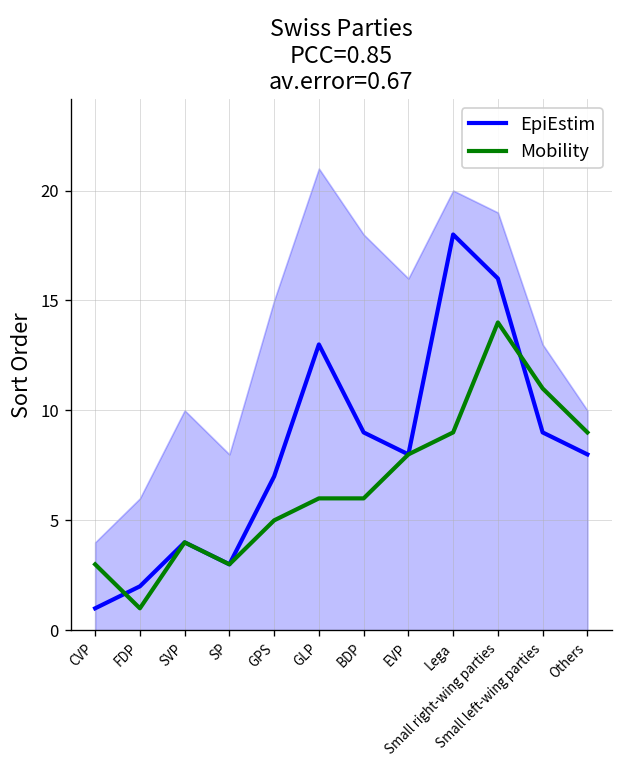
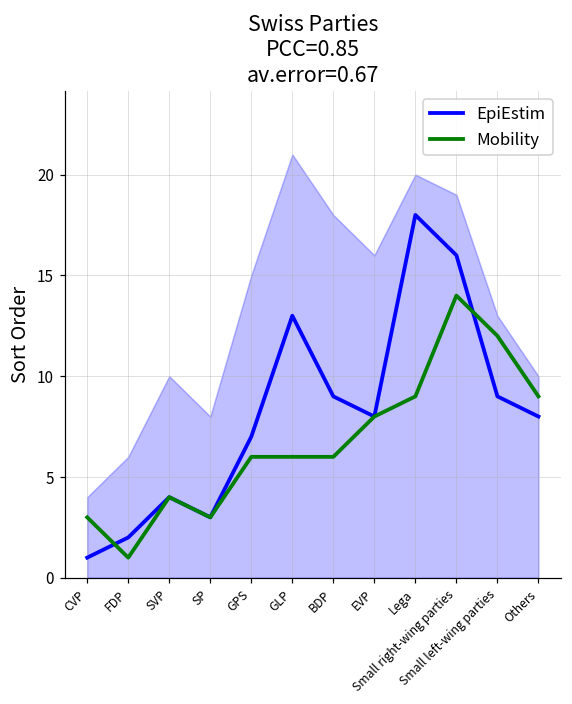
Mobility, GPS: 5 -> 6
Mobility, Small left-wing parties: 11 -> 12
